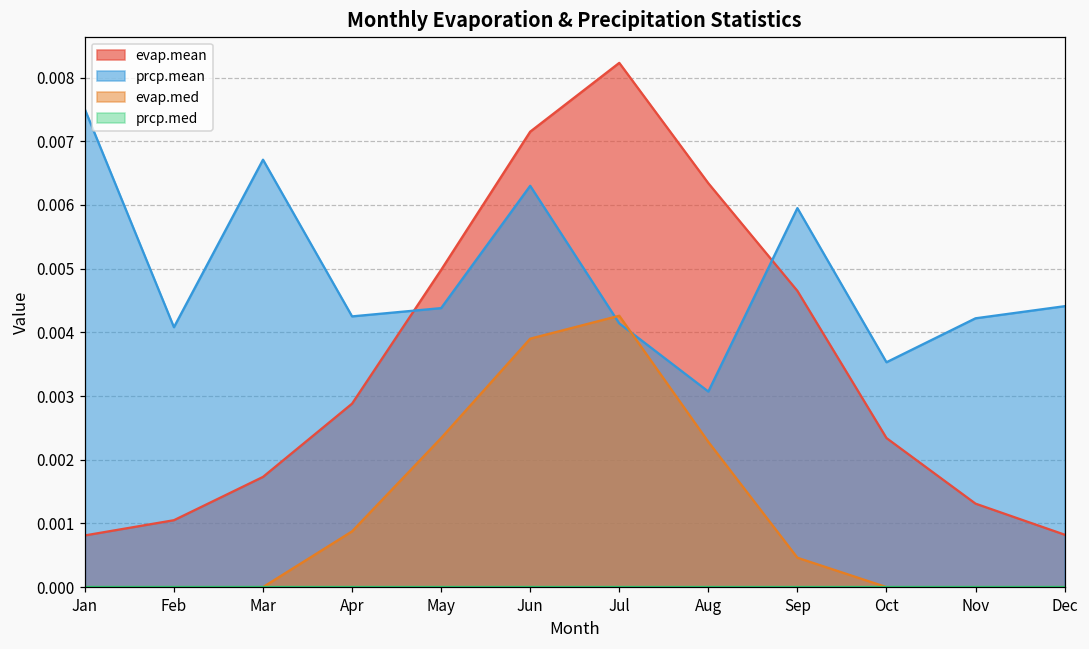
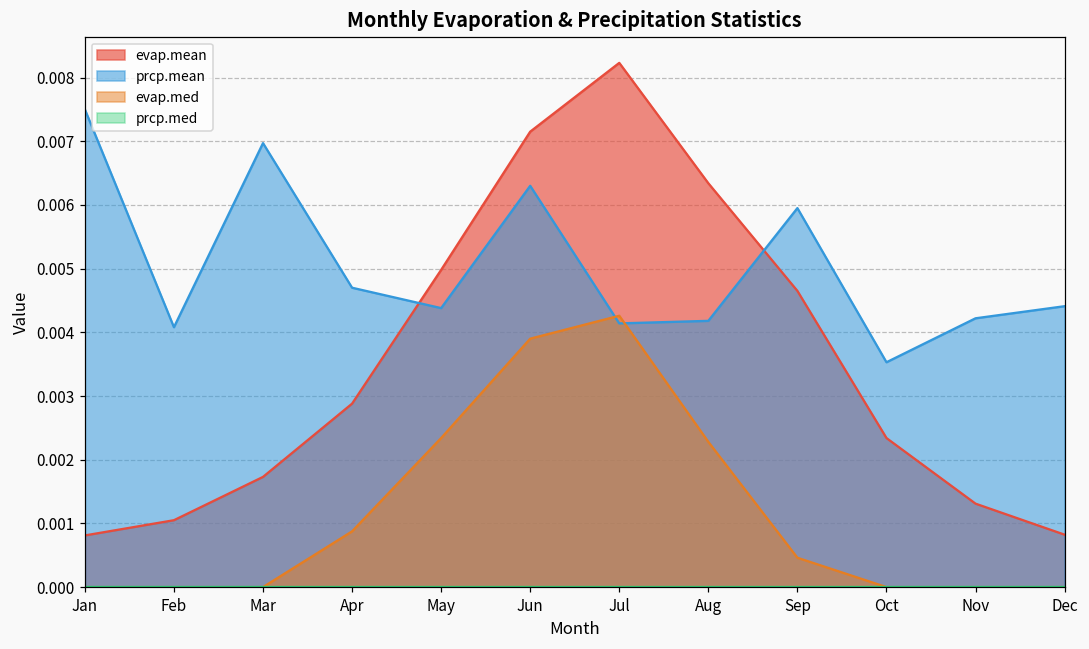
prcp.mean, Mar: 0.0067 -> 0.0070
prcp.mean, Apr: 0.0043 -> 0.0047
prcp.mean, Aug: 0.0031 -> 0.0042
